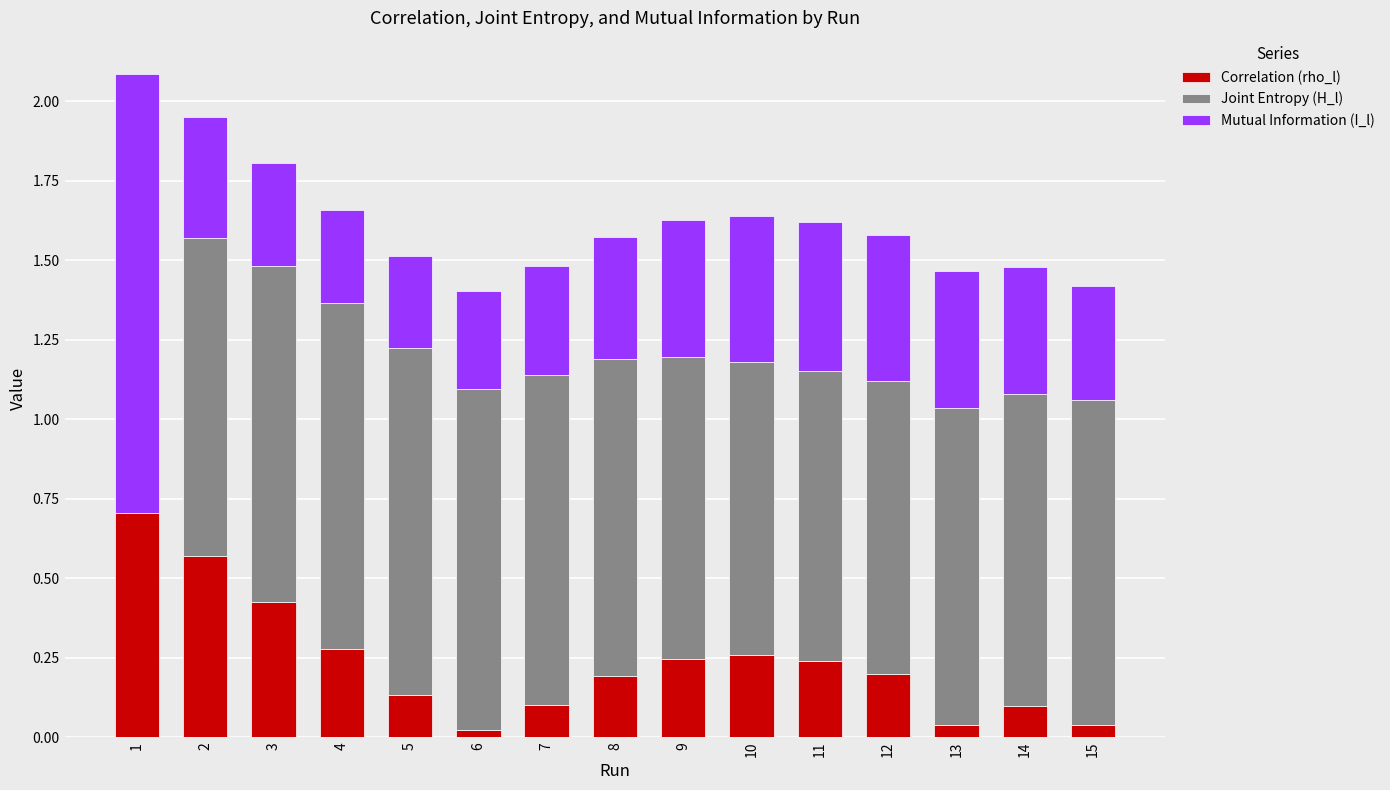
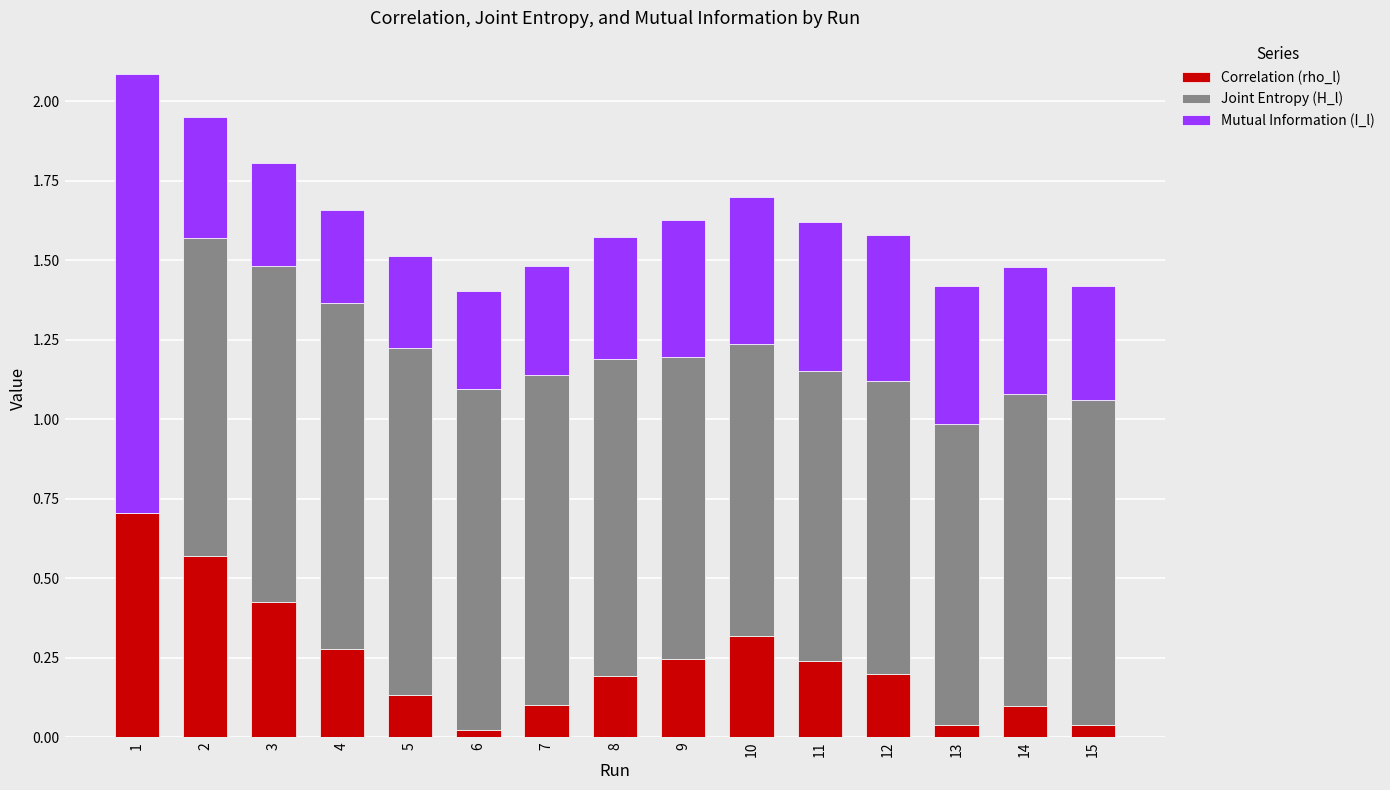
Correlation (rho_l), 10: 0.26 -> 0.32
Joint Entropy (H_l), 13: 1.00 -> 0.95
